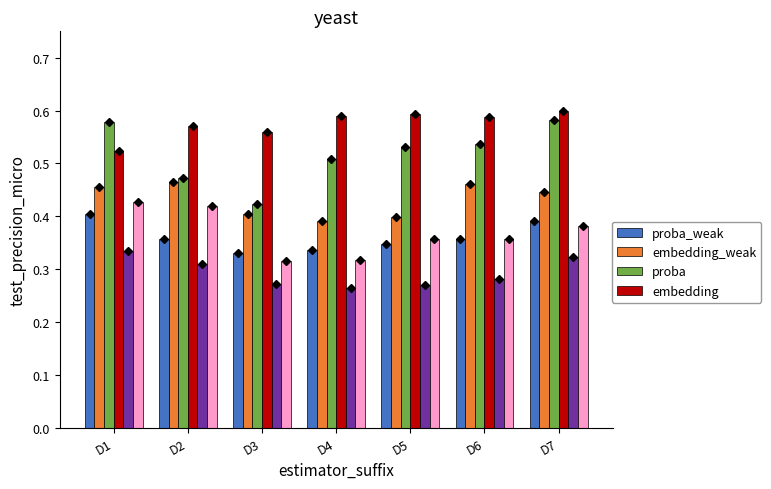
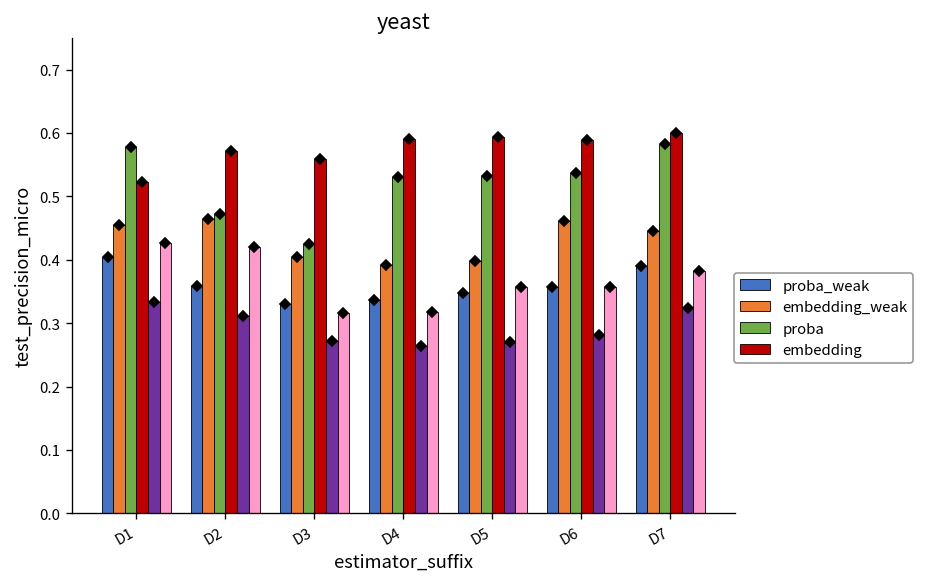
proba, D4: 0.51 -> 0.53
